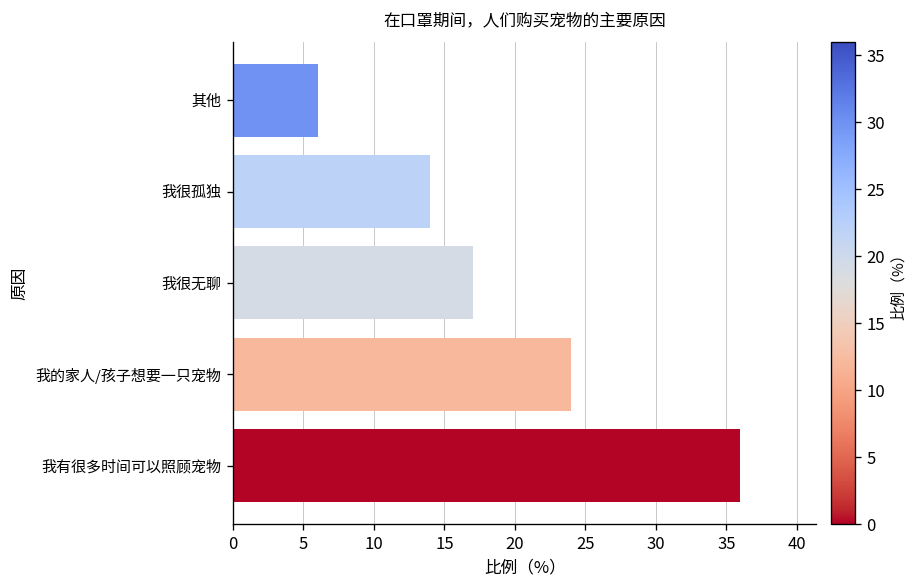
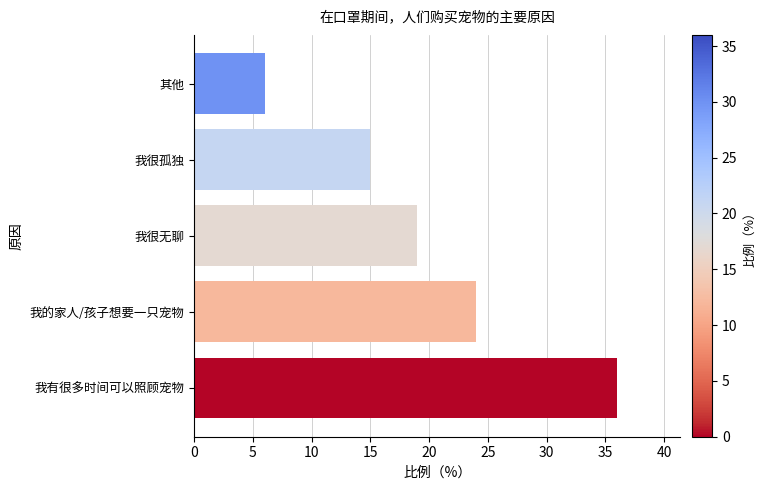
我很孤独: 14 -> 15
我很无聊: 17 -> 19
